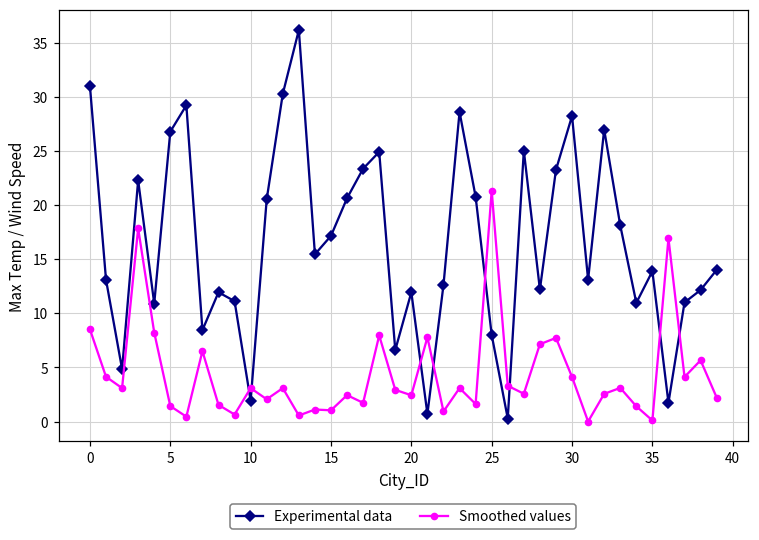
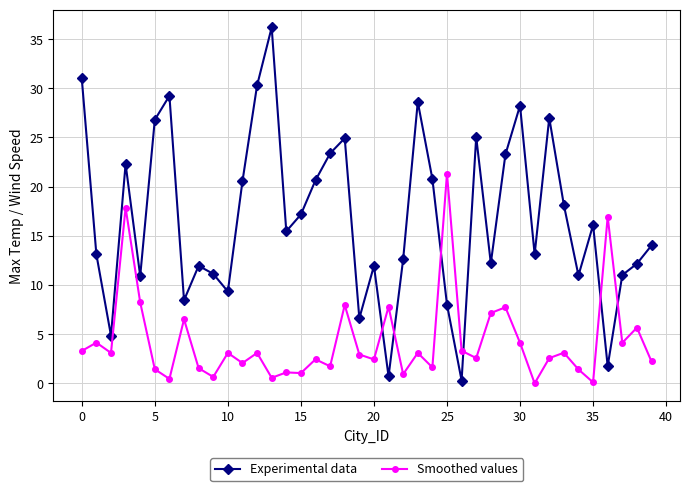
Smoothed values, 0: 9 -> 3
Experimental data, 10: 2 -> 9
Experimental data, 35: 14 -> 16
